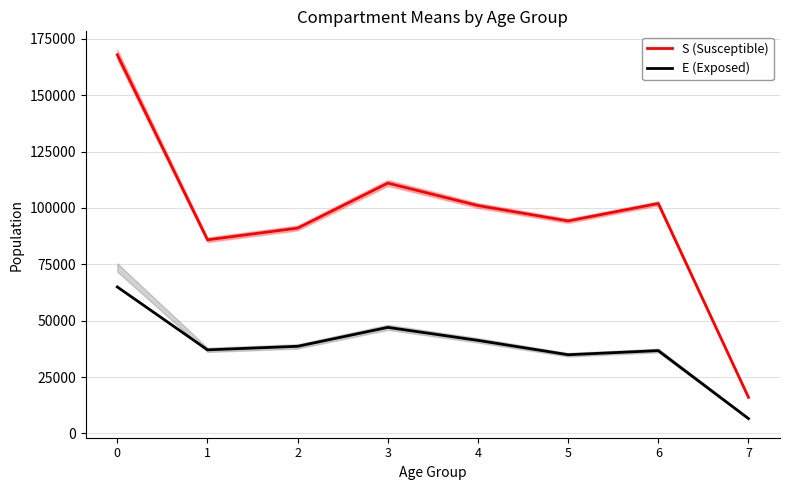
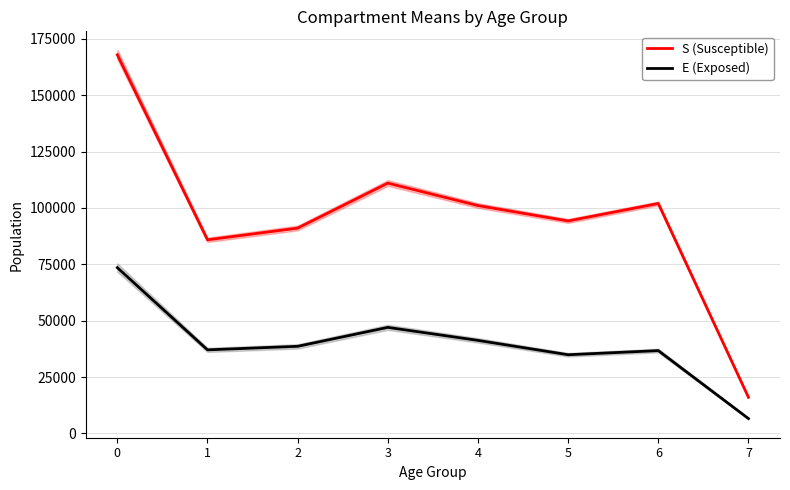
E (Exposed), 0: 65000 -> 74000
